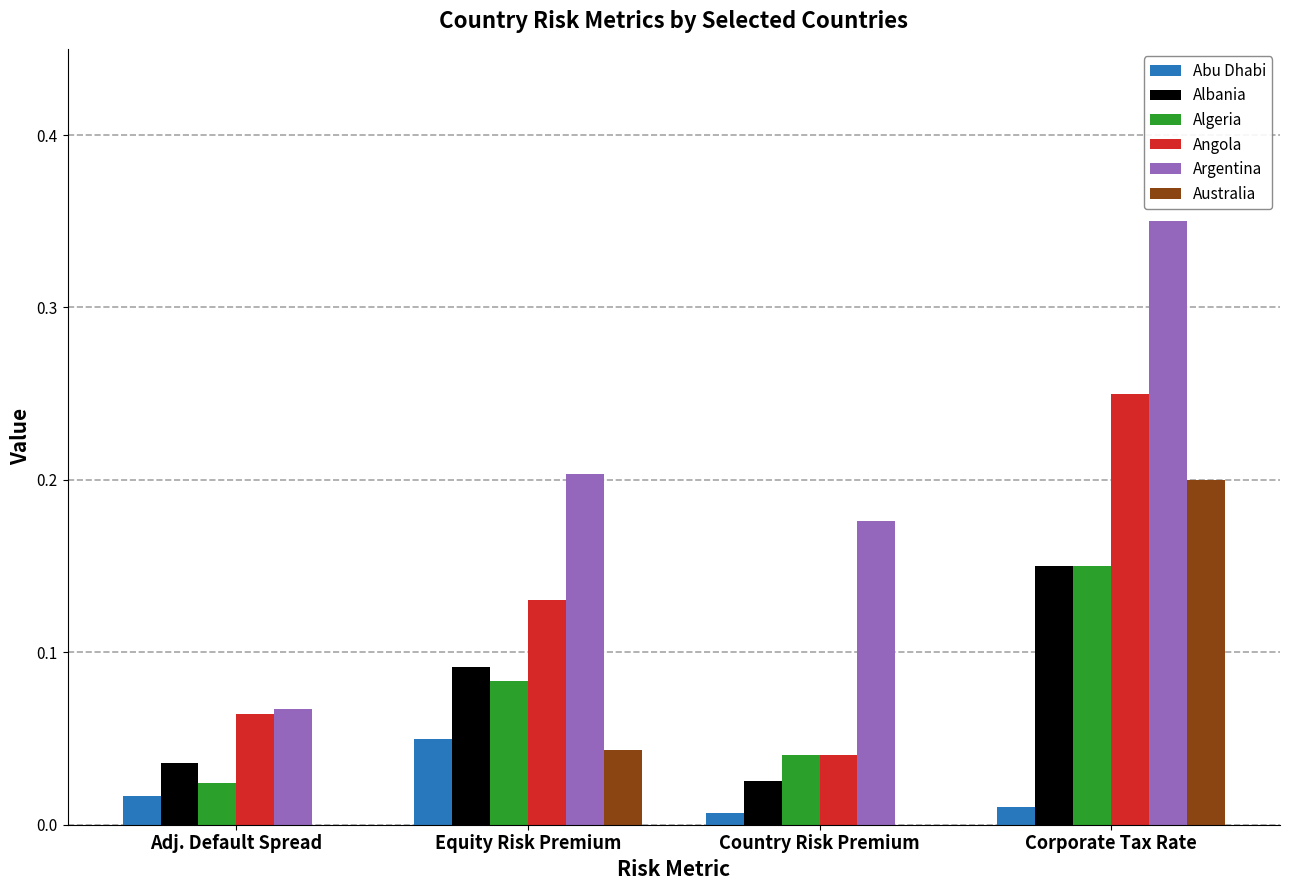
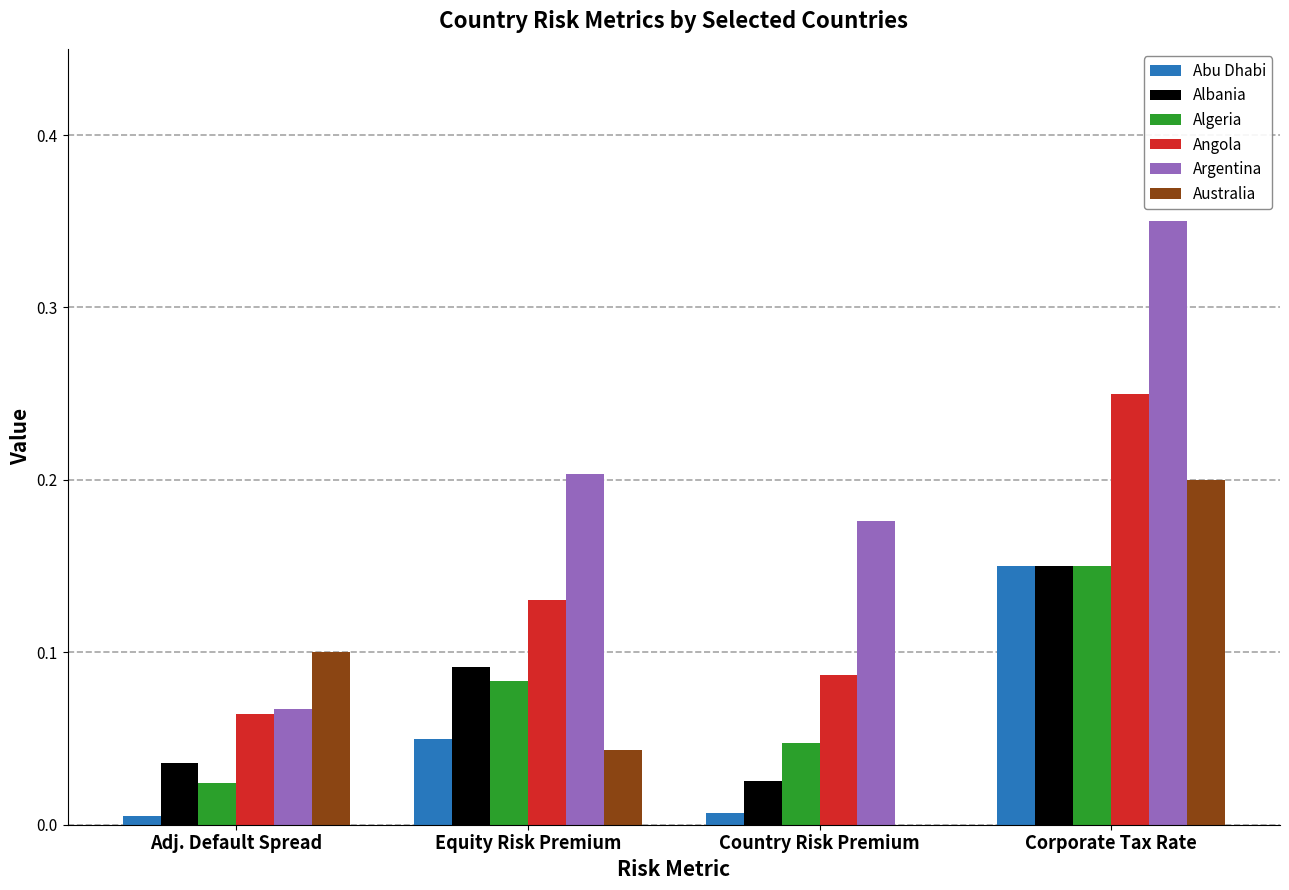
Abu Dhabi, Adj. Default Spread: 0.017 -> 0.005
Australia, Adj. Default Spread: 0.0 -> 0.1
Algeria, Country Risk Premium: 0.040 -> 0.048
Angola, Country Risk Premium: 0.040 -> 0.087
Abu Dhabi, Corporate Tax Rate: 0.01 -> 0.15
